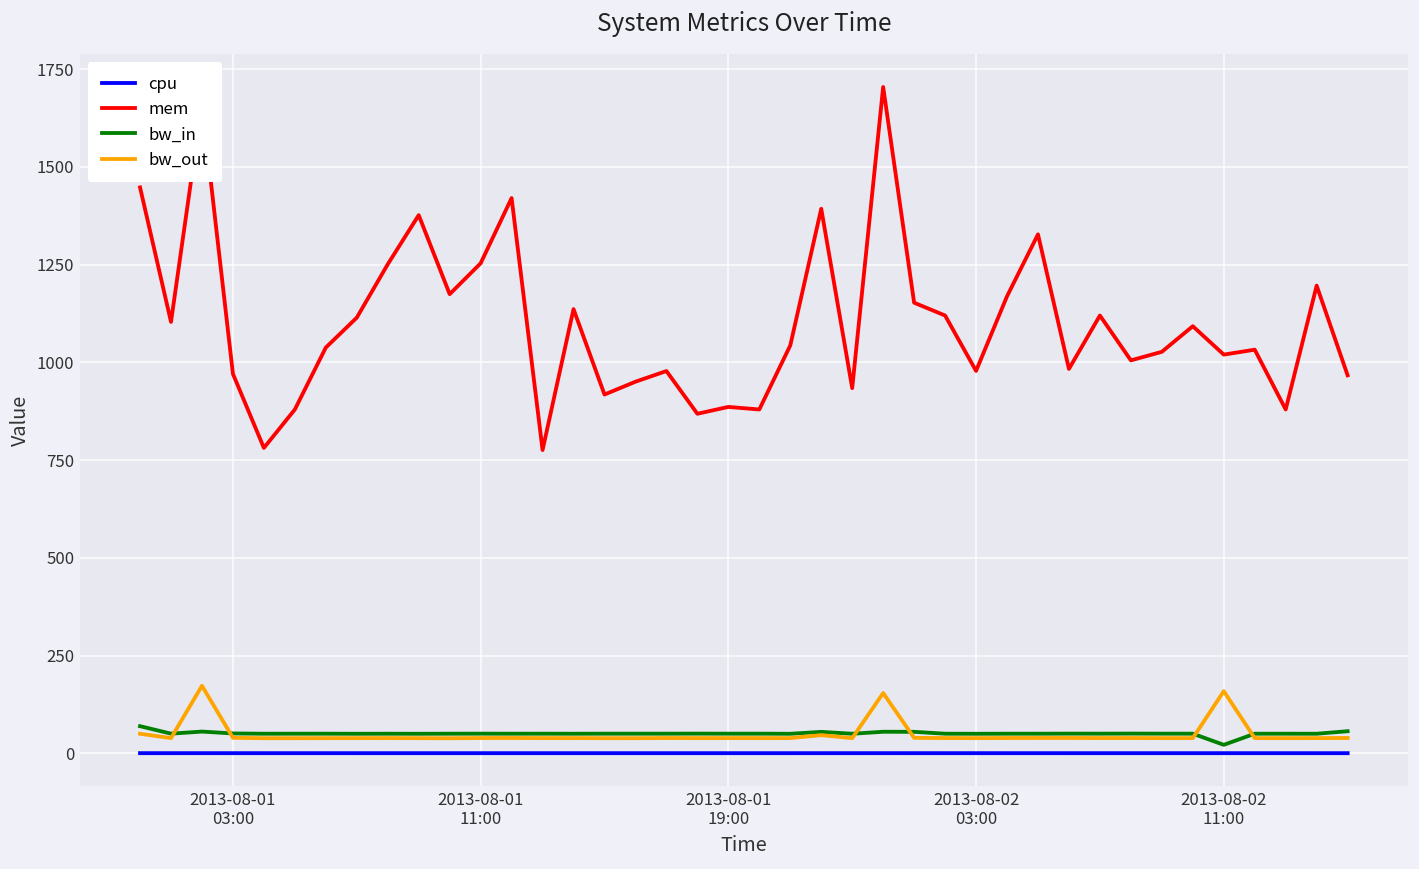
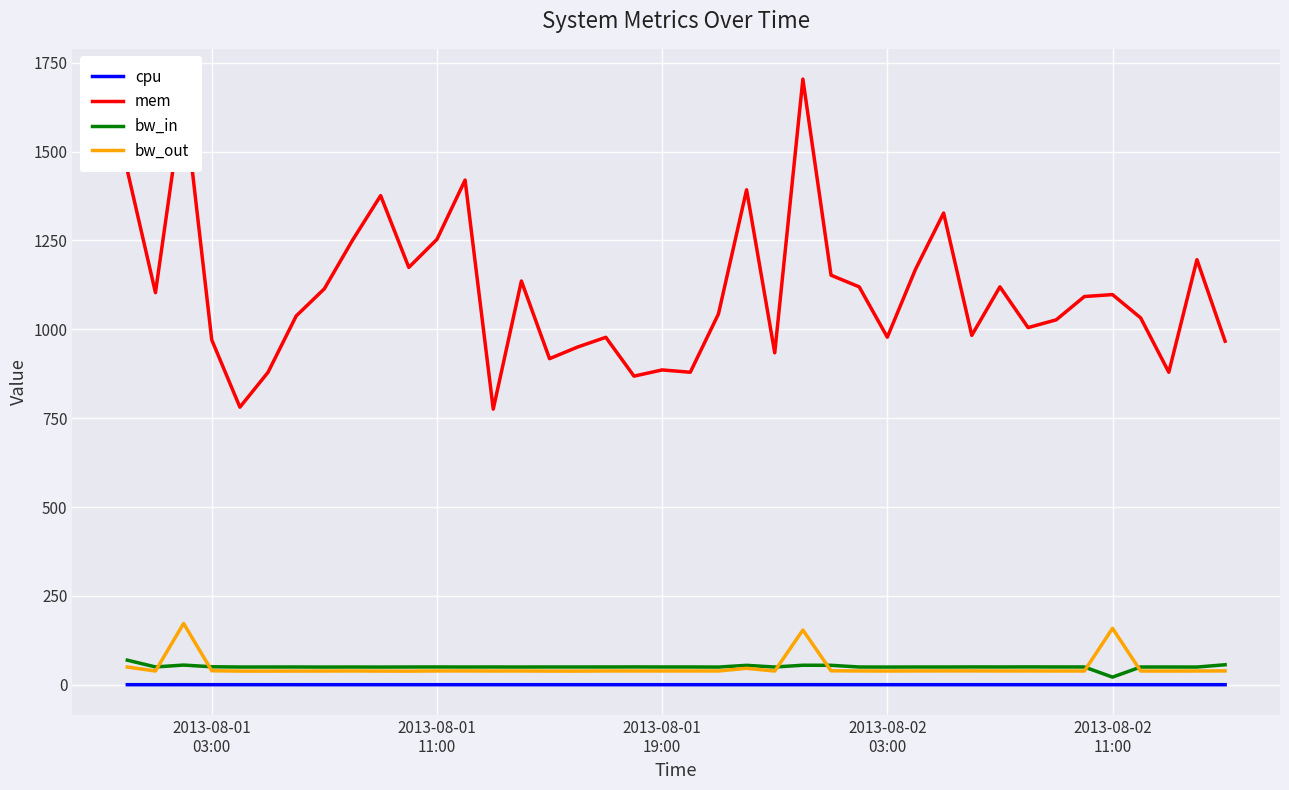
mem, 2013-08-02 11:00: 1020 -> 1100
